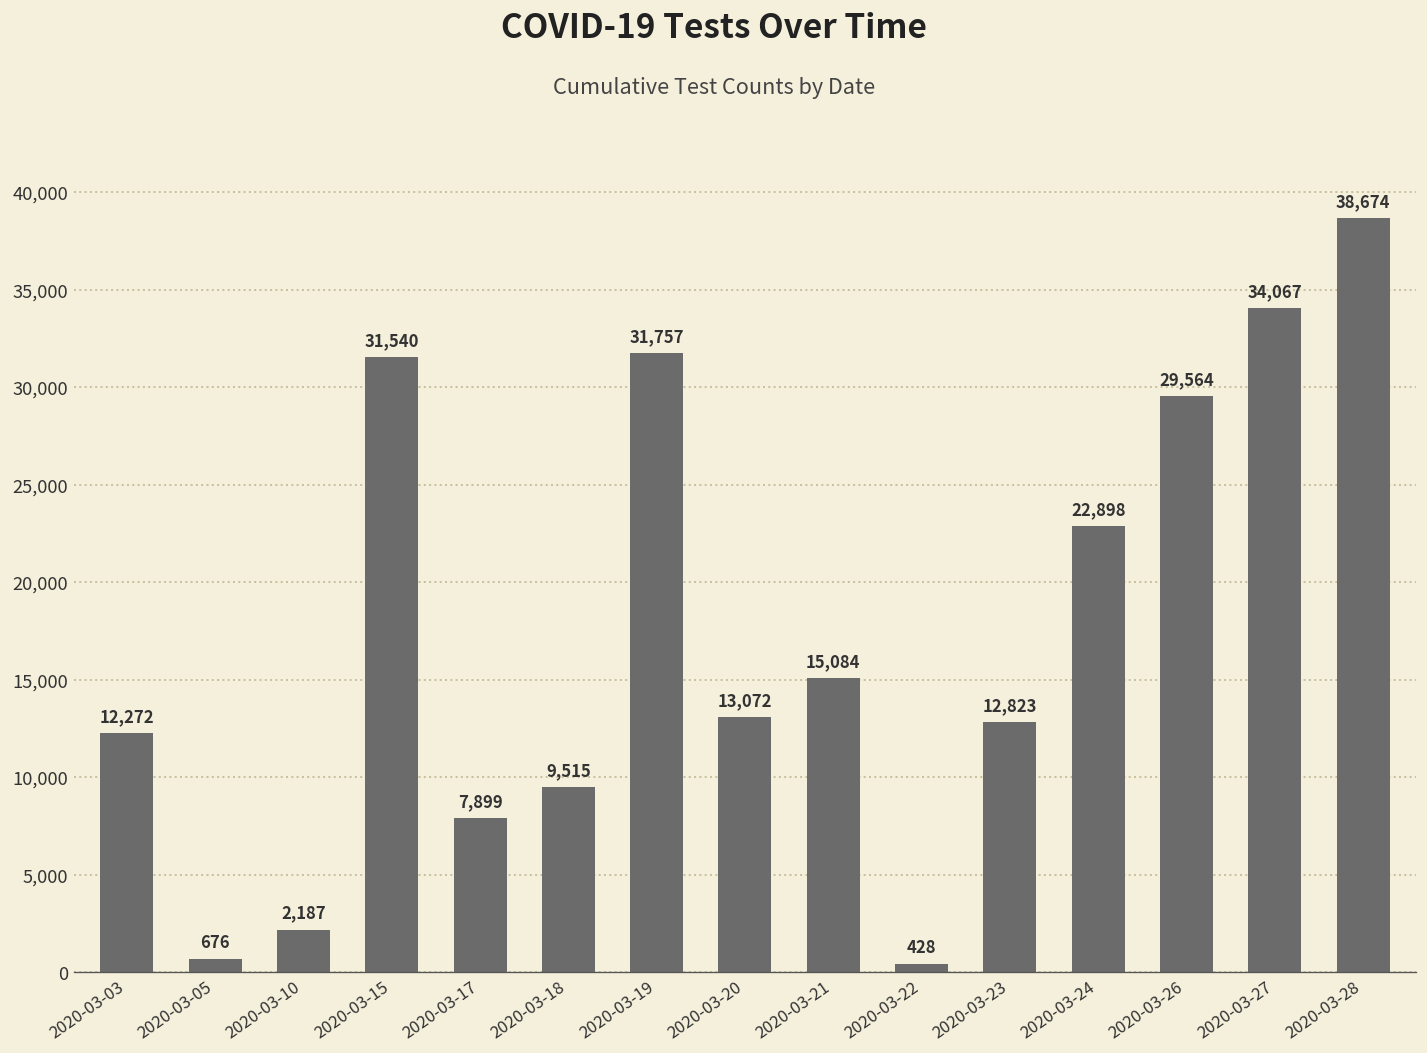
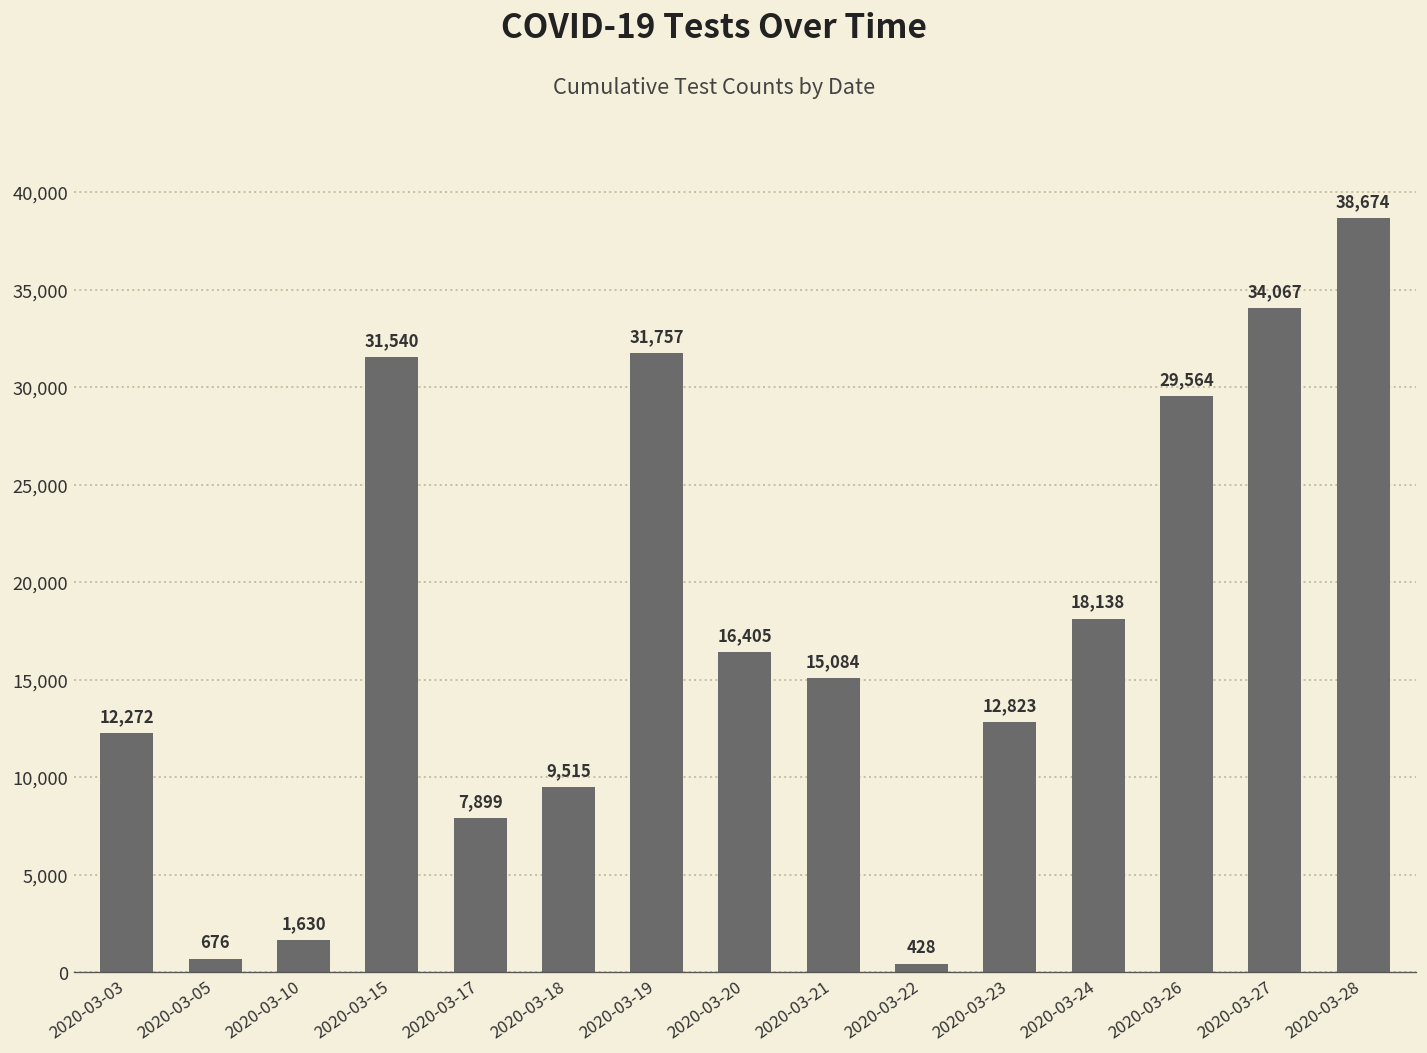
2020-03-10: 2,187 -> 1,630
2020-03-20: 13,072 -> 16,405
2020-03-24: 22,898 -> 18,138
